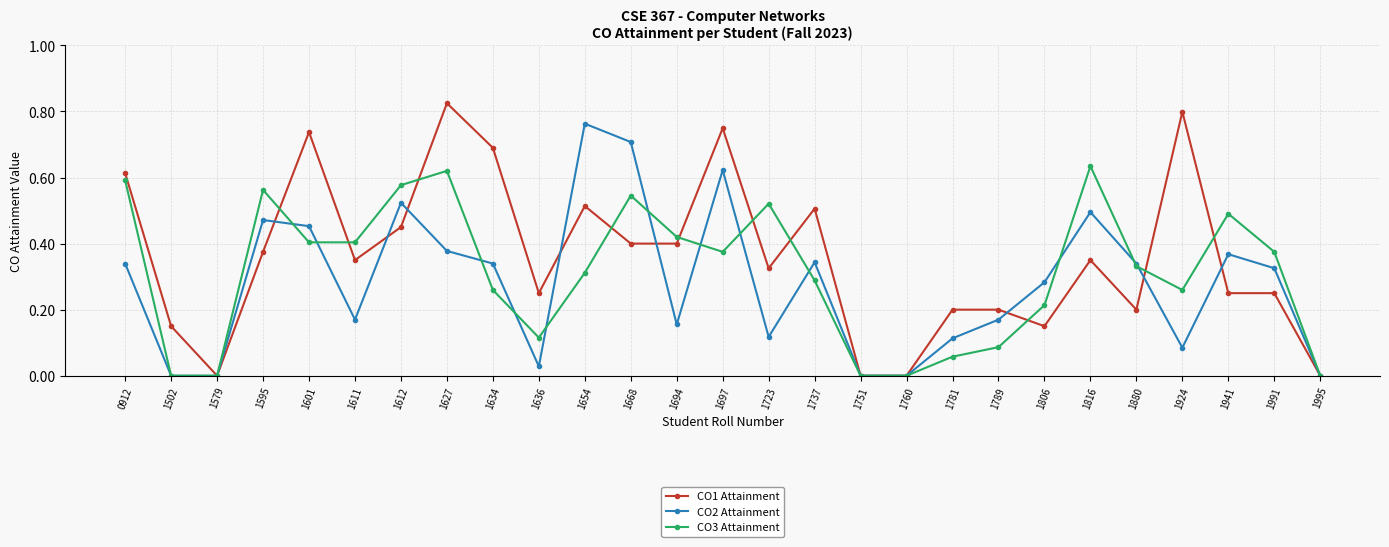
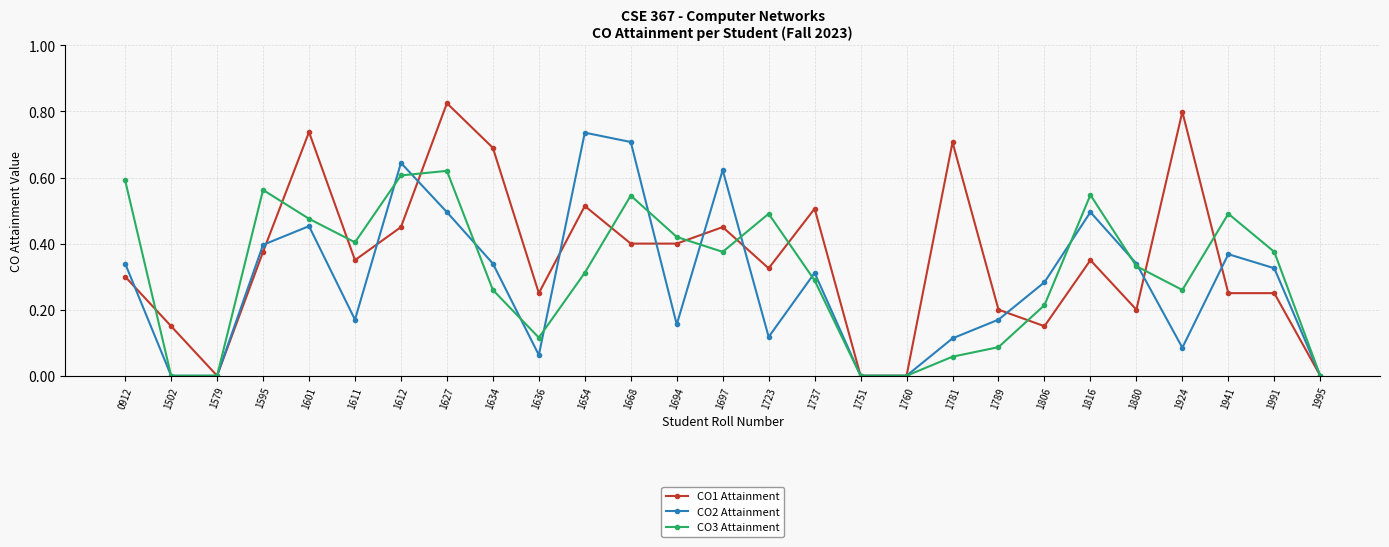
CO1 Attainment, 0912: 0.61 -> 0.30
CO2 Attainment, 1595: 0.47 -> 0.40
CO3 Attainment, 1601: 0.40 -> 0.48
CO2 Attainment, 1612: 0.52 -> 0.64
CO3 Attainment, 1612: 0.58 -> 0.61
CO2 Attainment, 1627: 0.38 -> 0.50
CO2 Attainment, 1636: 0.03 -> 0.06
CO2 Attainment, 1654: 0.76 -> 0.74
CO1 Attainment, 1697: 0.75 -> 0.45
CO3 Attainment, 1723: 0.52 -> 0.49
CO2 Attainment, 1737: 0.34 -> 0.31
CO1 Attainment, 1781: 0.20 -> 0.71
CO3 Attainment, 1816: 0.63 -> 0.55
